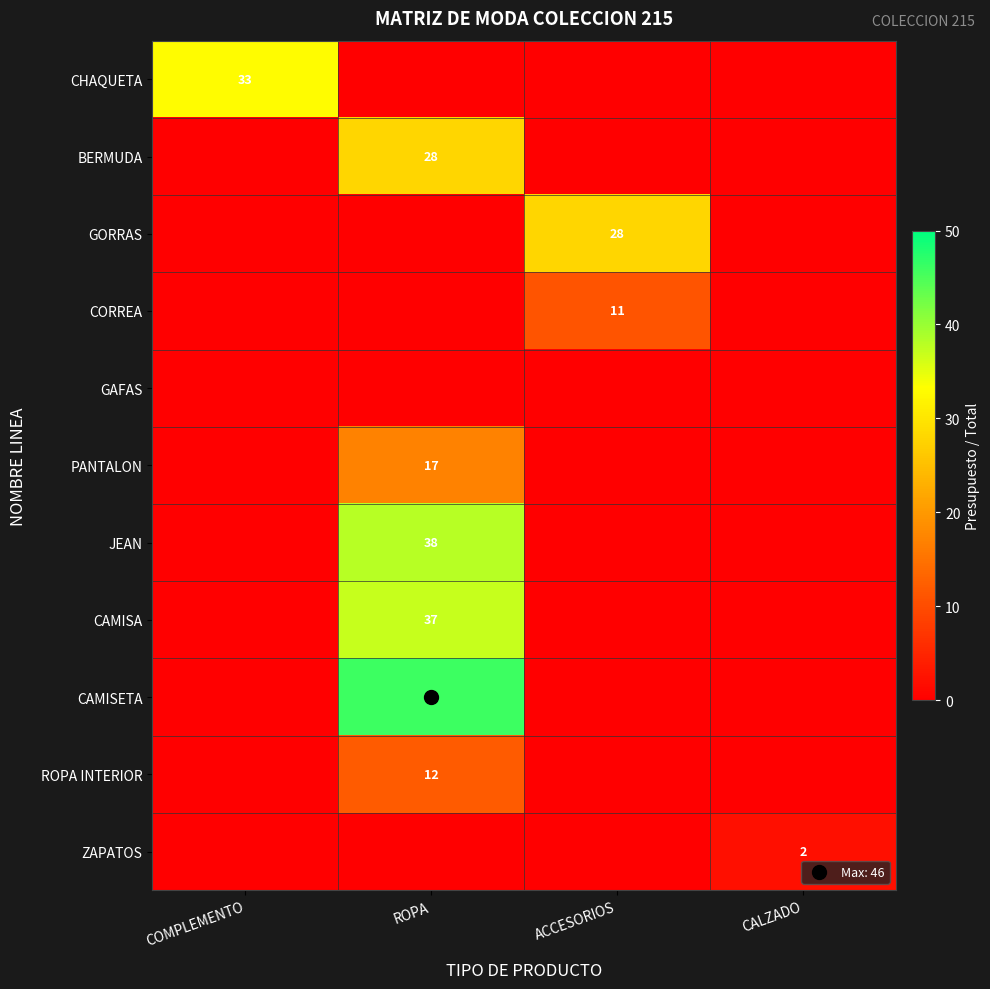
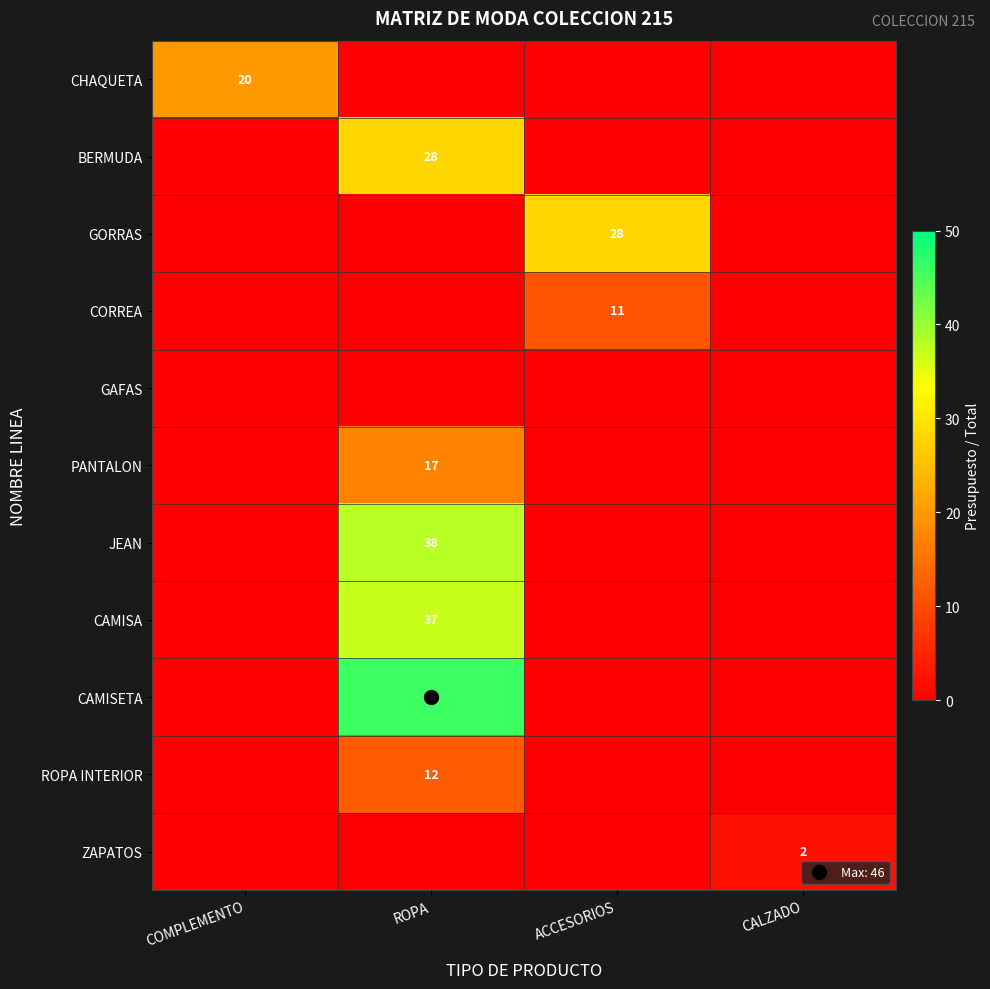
CHAQUETA, COMPLEMENTO: 33 -> 20
